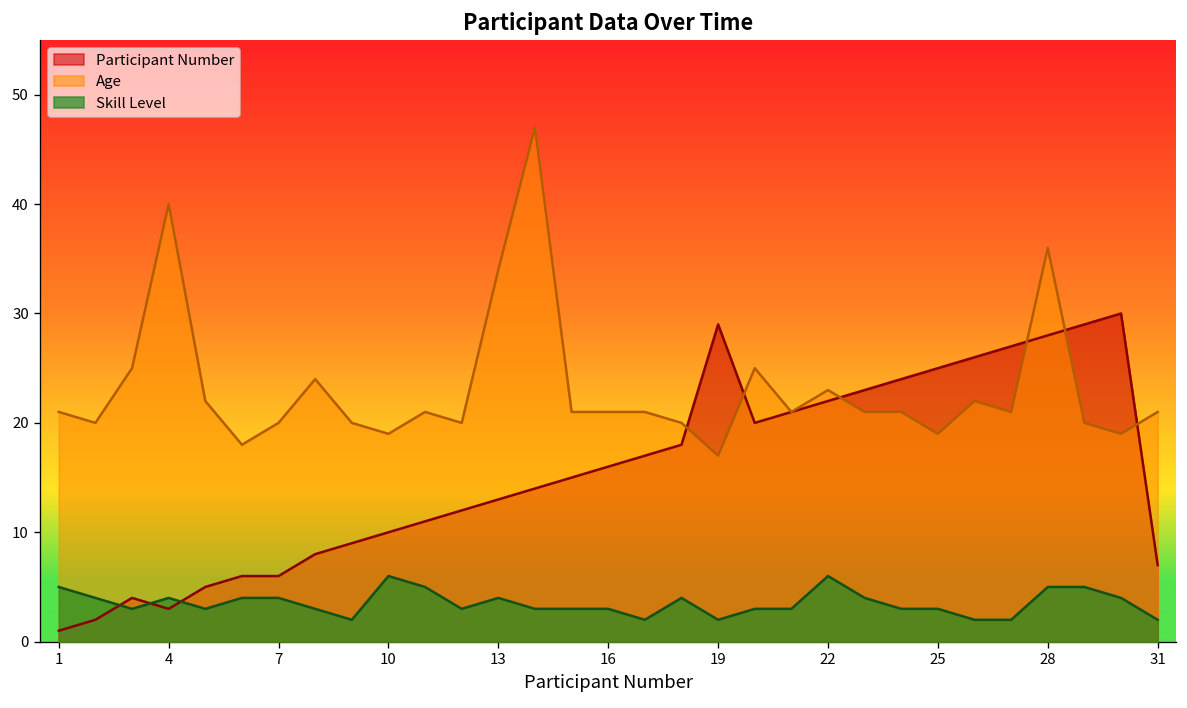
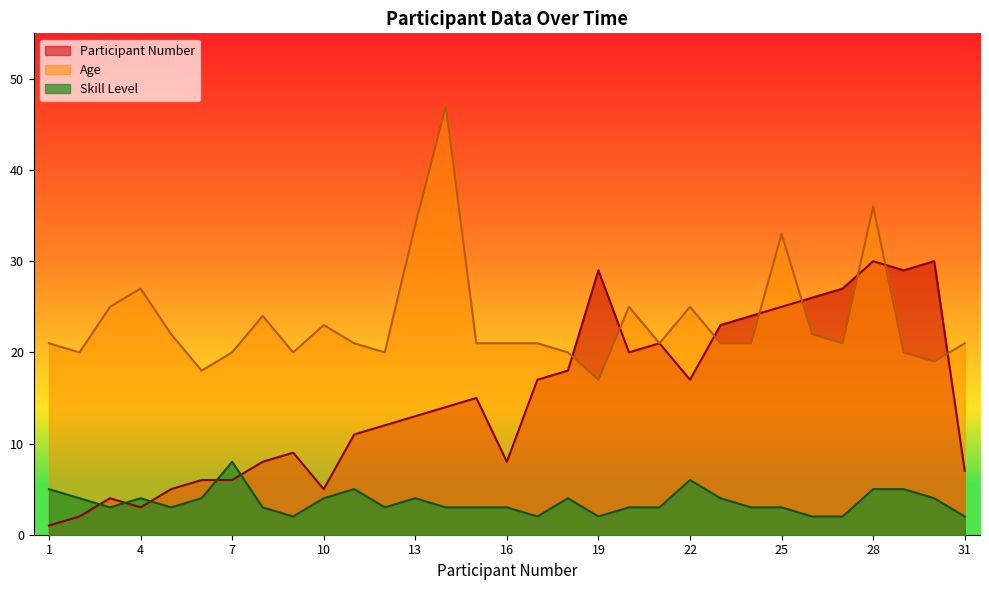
Age, 4: 40 -> 27
Skill Level, 7: 4 -> 8
Participant Number, 10: 10 -> 5
Age, 10: 19 -> 23
Skill Level, 10: 6 -> 4
Participant Number, 16: 16 -> 8
Participant Number, 22: 22 -> 17
Age, 22: 23 -> 25
Age, 25: 19 -> 33
Participant Number, 28: 28 -> 30
